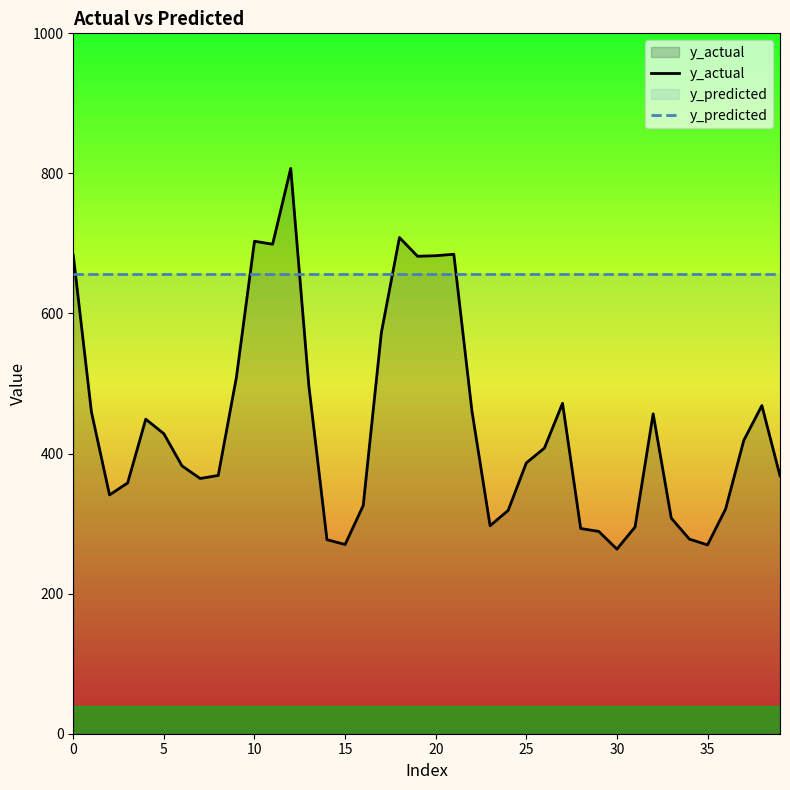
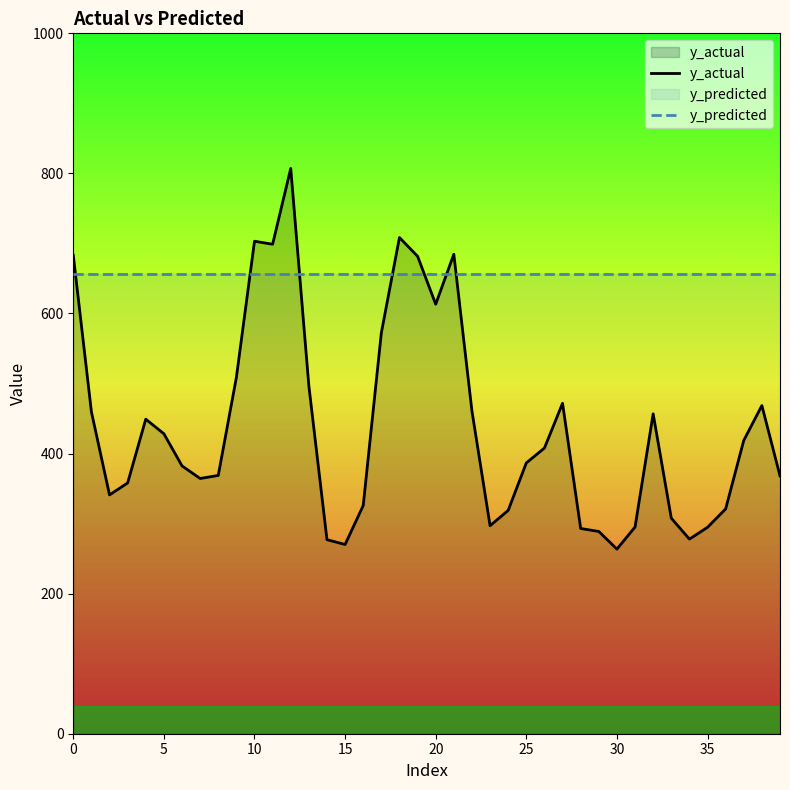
y_actual, 20: 680 -> 610
y_actual, 35: 270 -> 290
